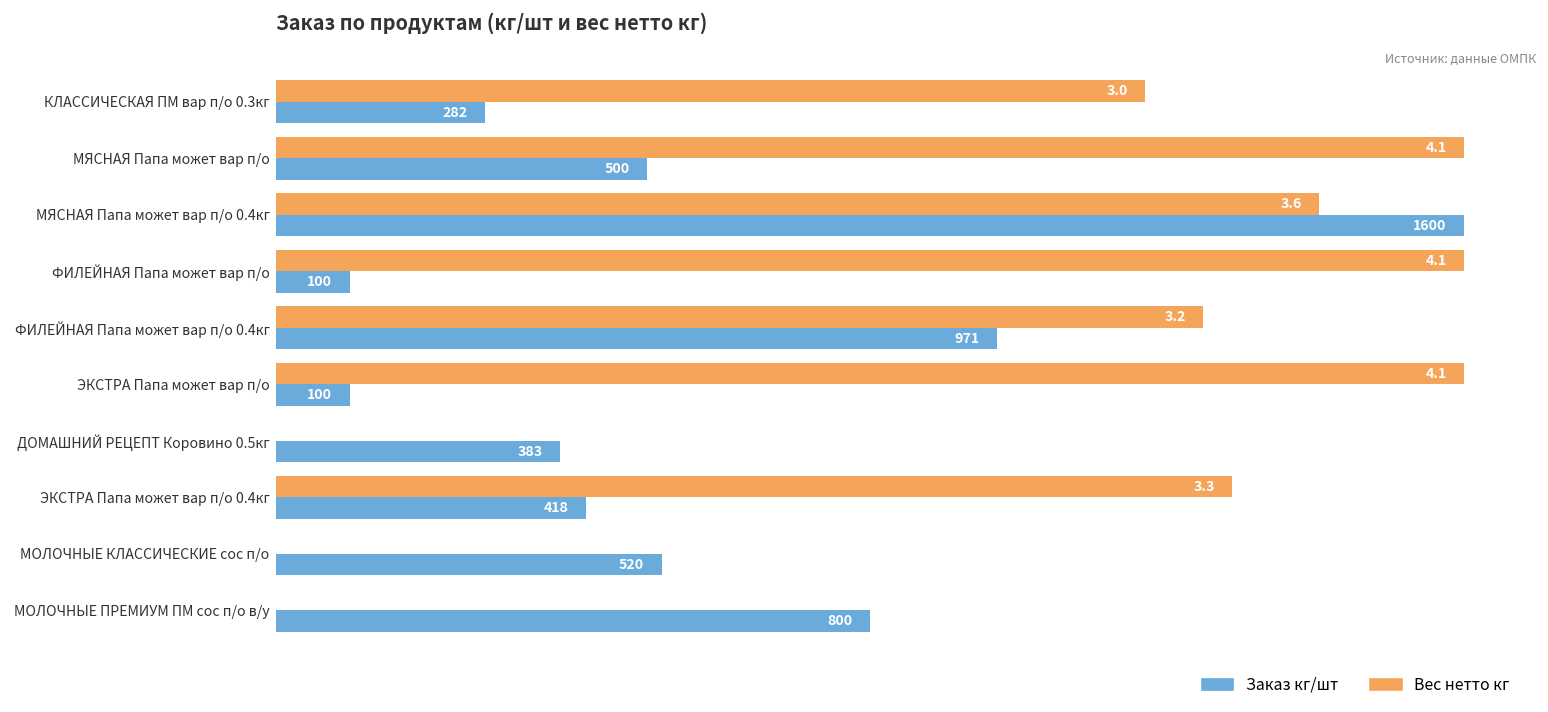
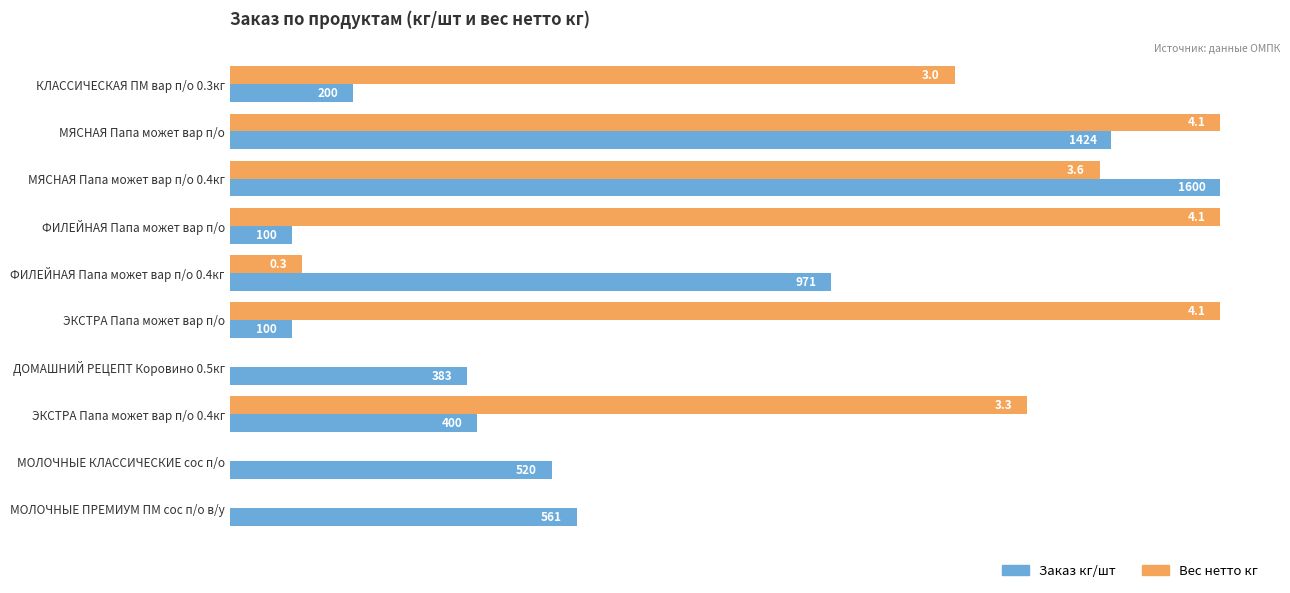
Заказ кг/шт, КЛАССИЧЕСКАЯ ПМ вар п/о 0.3кг: 282 -> 200
Заказ кг/шт, МЯСНАЯ Папа может вар п/о: 500 -> 1424
Вес нетто кг, ФИЛЕЙНАЯ Папа может вар п/о 0.4кг: 3.2 -> 0.3
Заказ кг/шт, ЭКСТРА Папа может вар п/о 0.4кг: 418 -> 400
Заказ кг/шт, МОЛОЧНЫЕ ПРЕМИУМ ПМ сос п/о в/у: 800 -> 561
